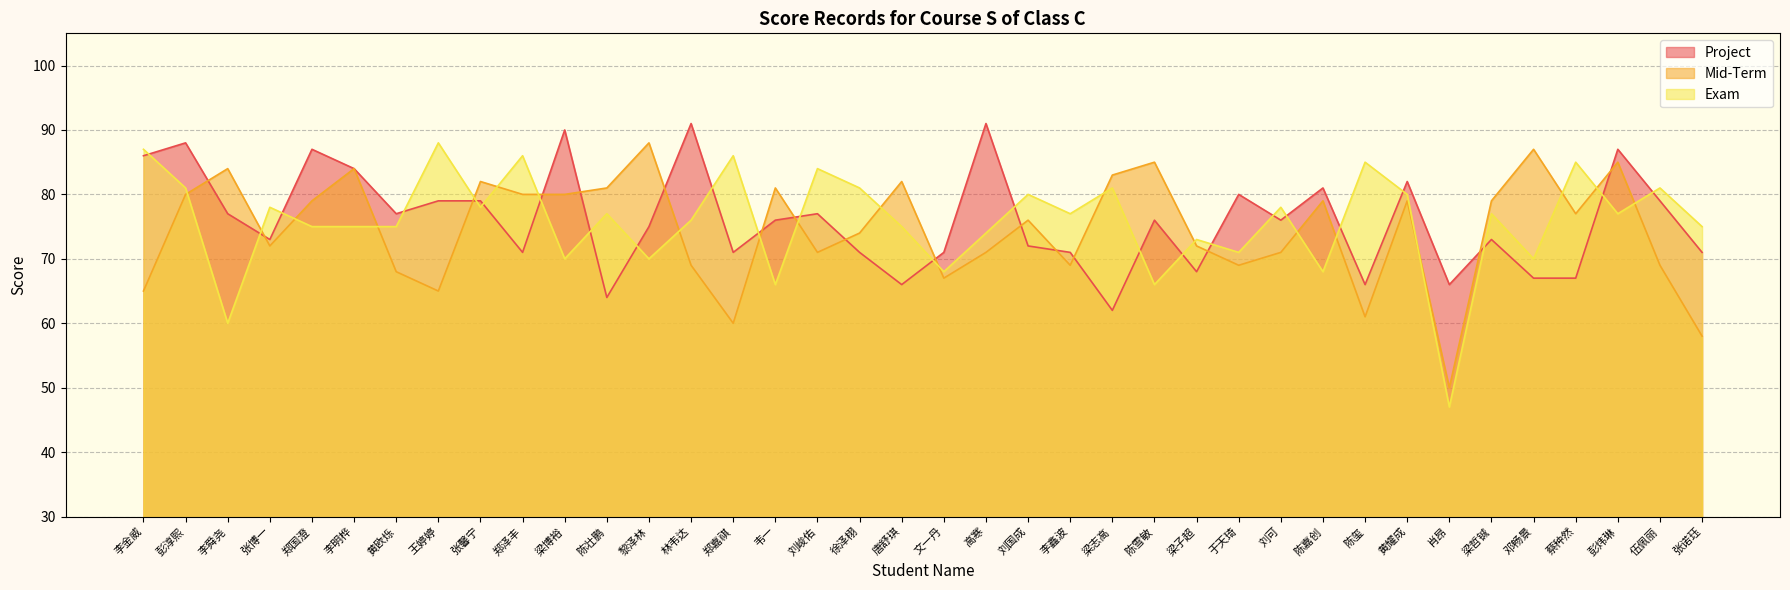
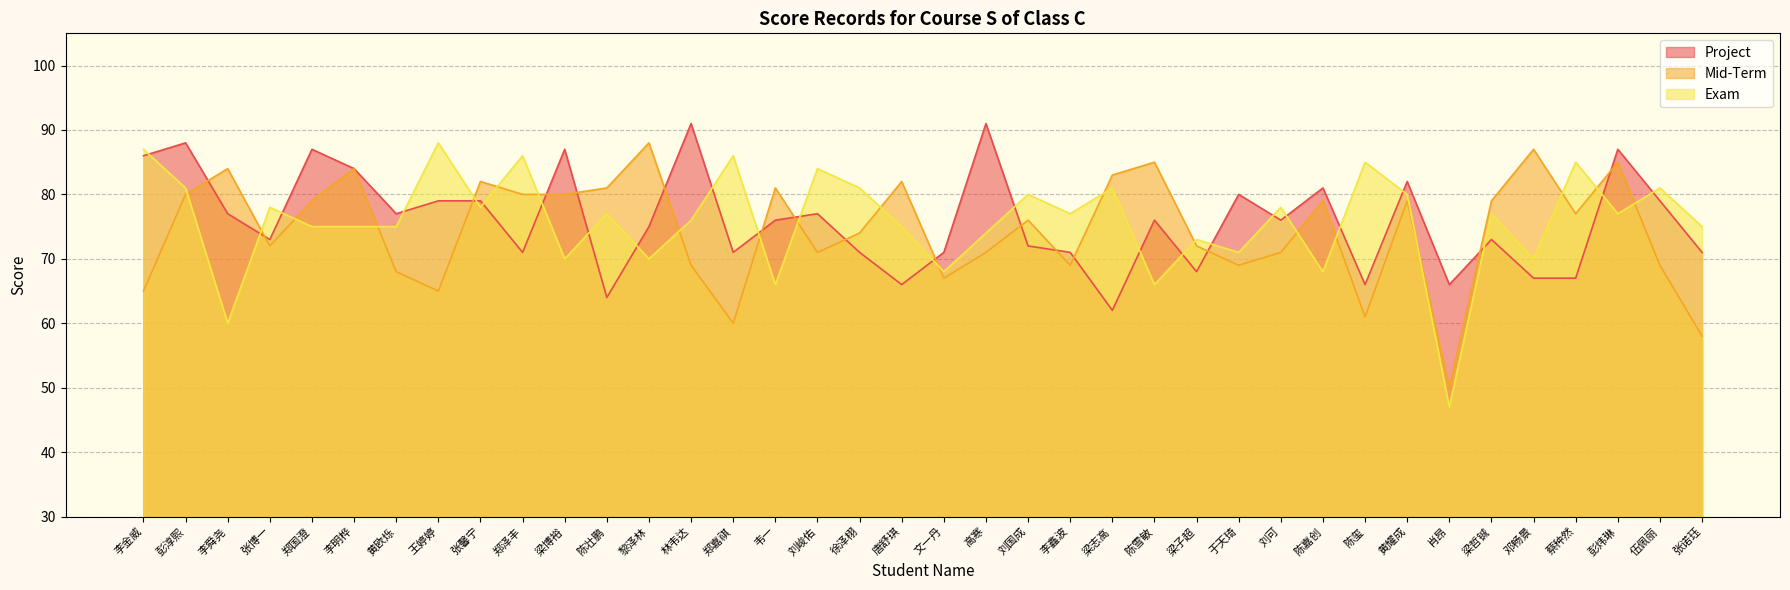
Project, 梁博裕: 90 -> 87
